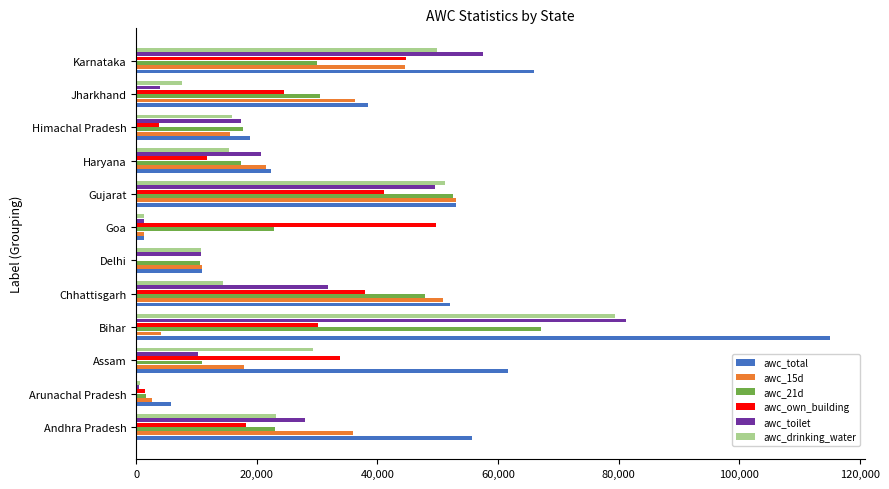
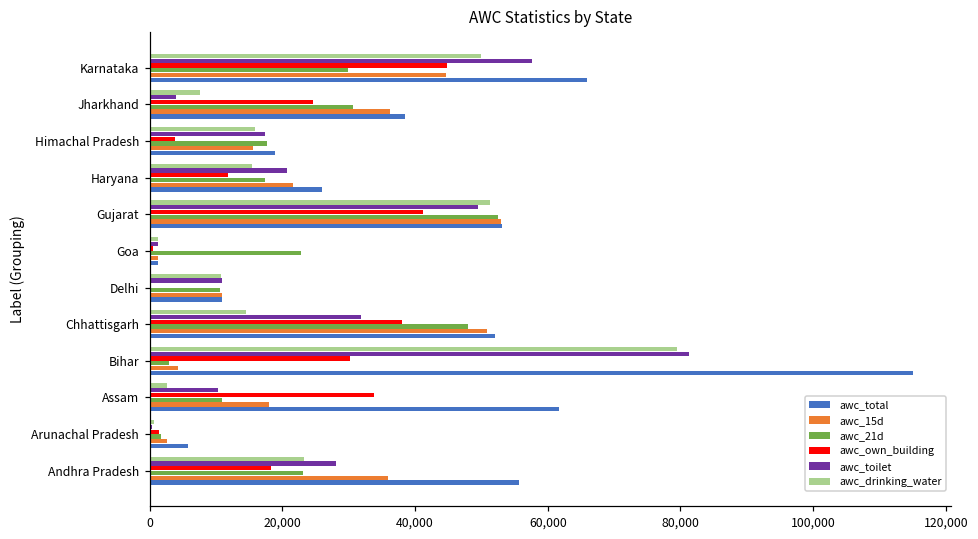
awc_total, Haryana: 22,000 -> 26,000
awc_own_building, Goa: 50,000 -> 0
awc_21d, Bihar: 67,000 -> 3,000
awc_drinking_water, Assam: 29,000 -> 3,000
